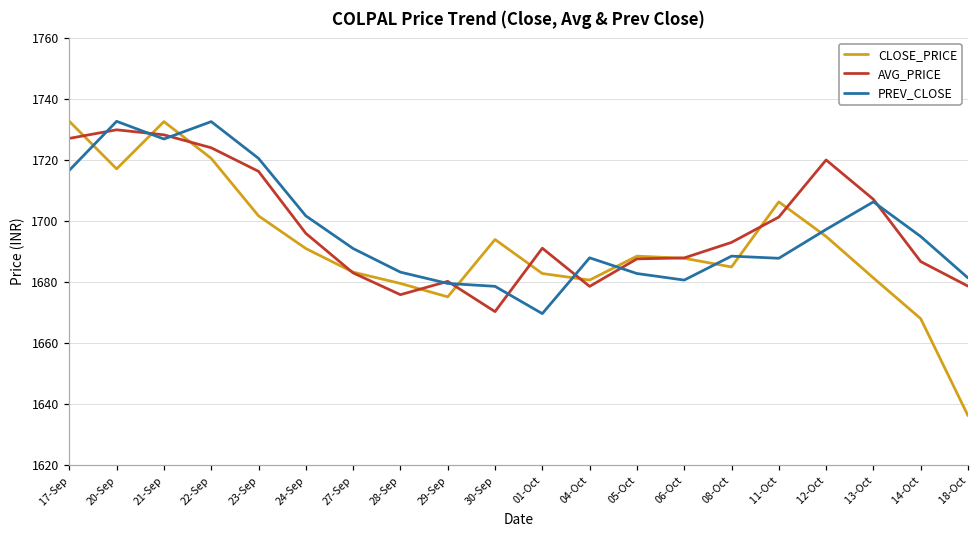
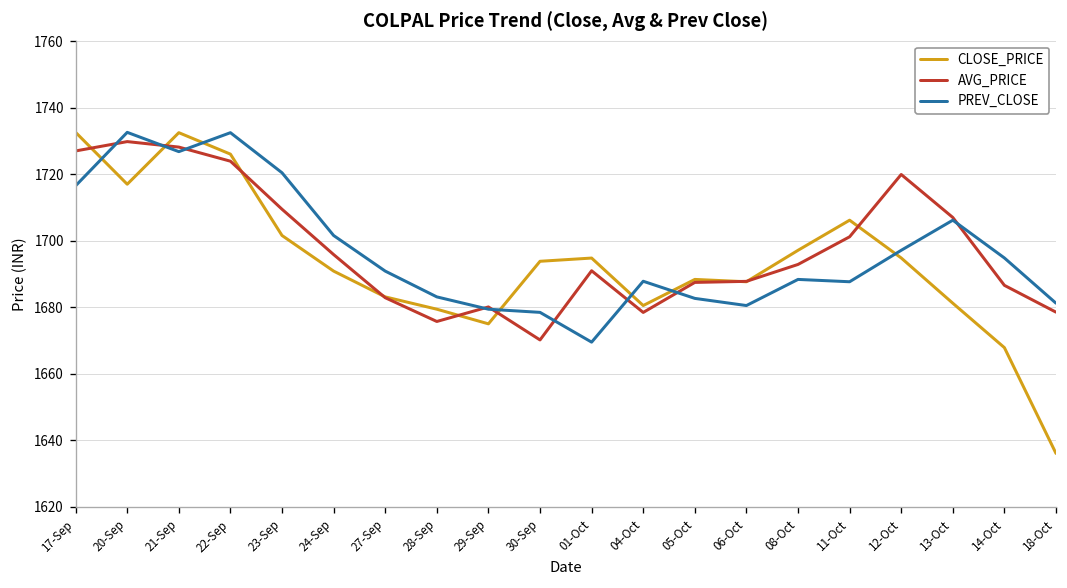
CLOSE_PRICE, 22-Sep: 1720 -> 1726
AVG_PRICE, 23-Sep: 1716 -> 1709
CLOSE_PRICE, 01-Oct: 1683 -> 1695
CLOSE_PRICE, 08-Oct: 1685 -> 1697
